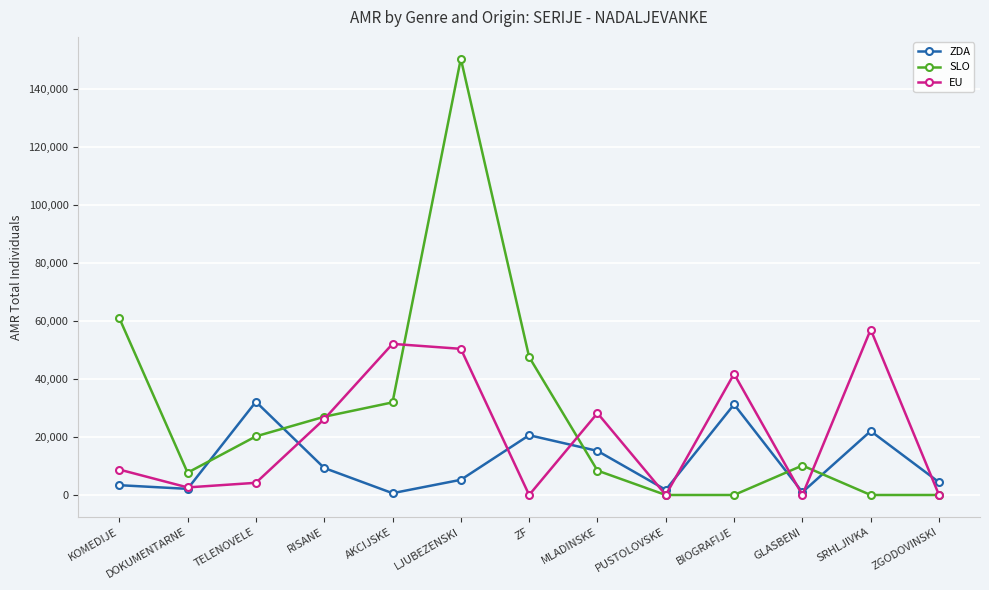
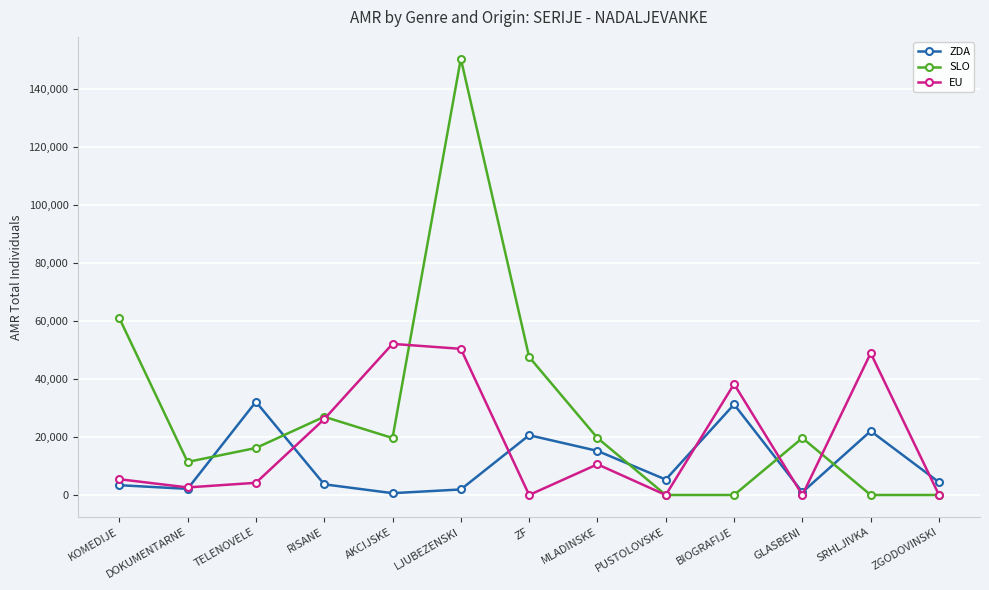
EU, KOMEDIJE: 9,000 -> 5,000
SLO, DOKUMENTARNE: 8,000 -> 11,000
SLO, TELENOVELE: 20,000 -> 16,000
ZDA, RISANE: 9,000 -> 4,000
SLO, AKCIJSKE: 32,000 -> 20,000
ZDA, LJUBEZENSKI: 5,000 -> 2,000
SLO, MLADINSKE: 8,000 -> 20,000
EU, MLADINSKE: 28,000 -> 11,000
ZDA, PUSTOLOVSKE: 2,000 -> 5,000
EU, BIOGRAFIJE: 42,000 -> 38,000
SLO, GLASBENI: 10,000 -> 20,000
EU, SRHLJIVKA: 57,000 -> 49,000
